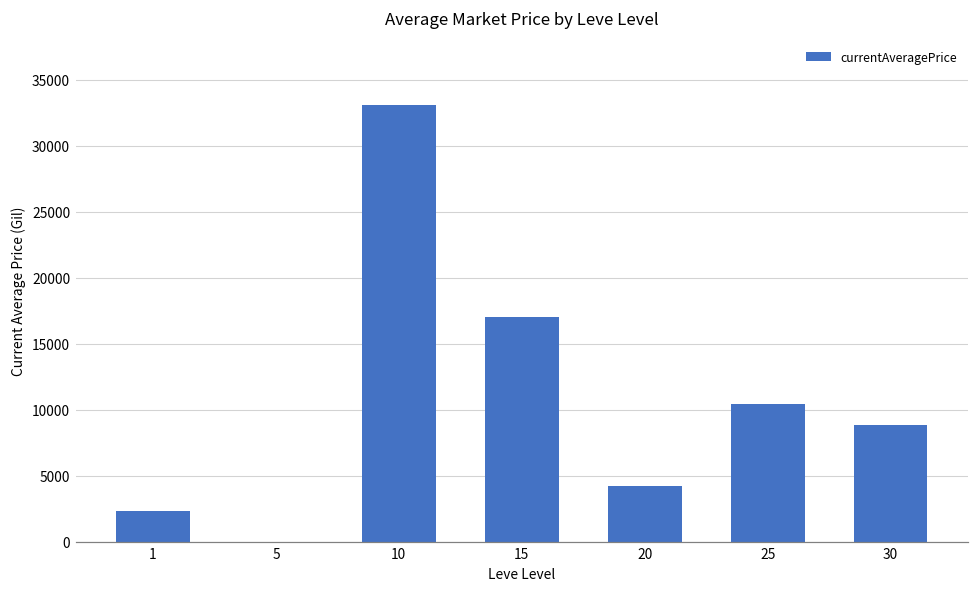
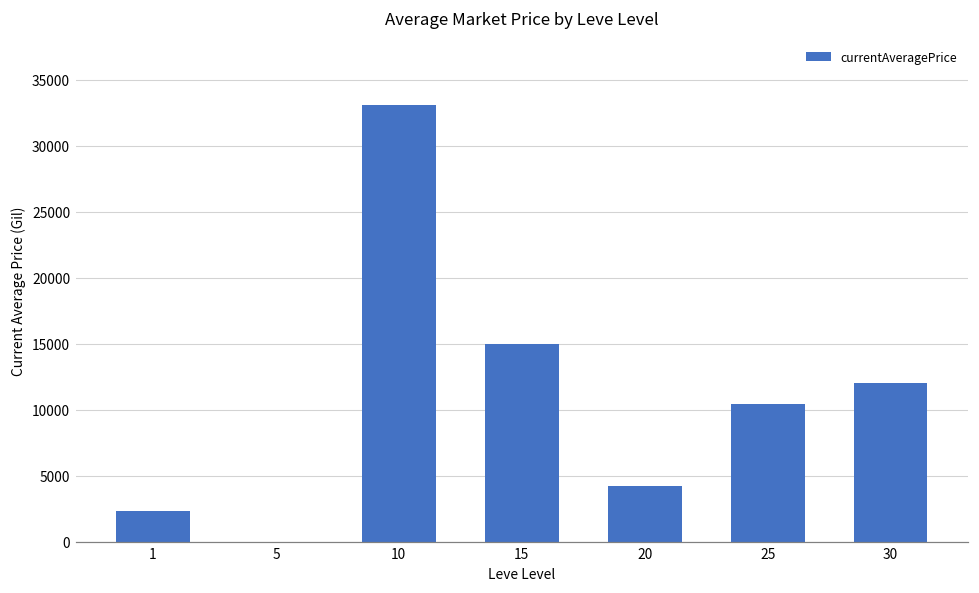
15: 17000 -> 15000
30: 8900 -> 12000
